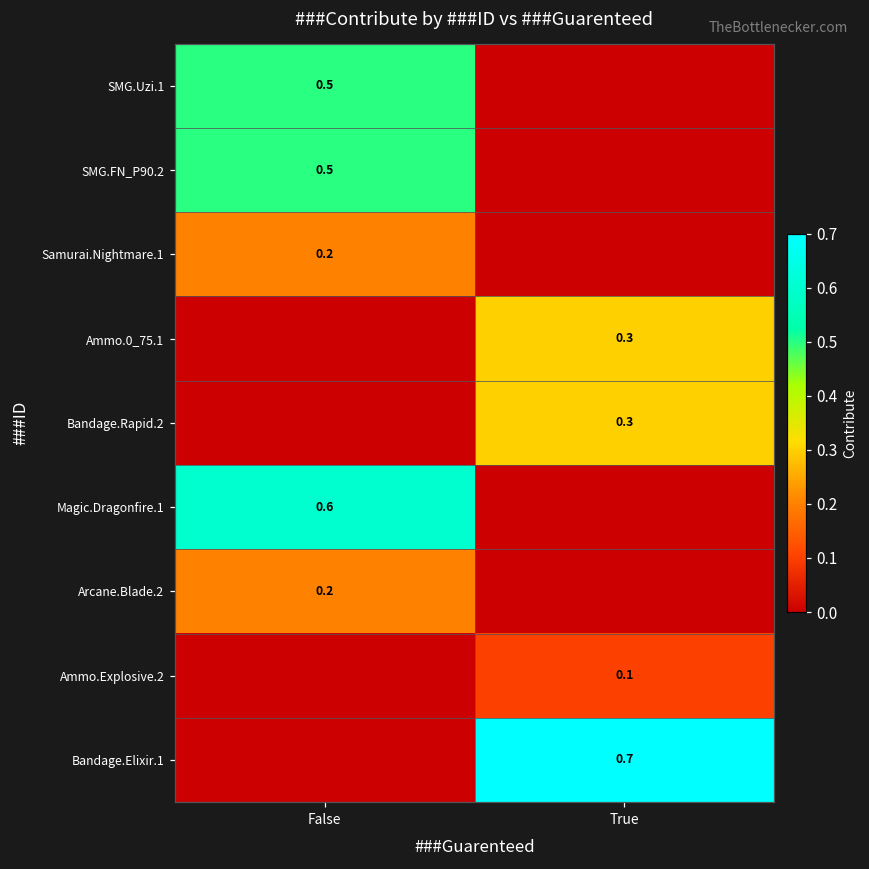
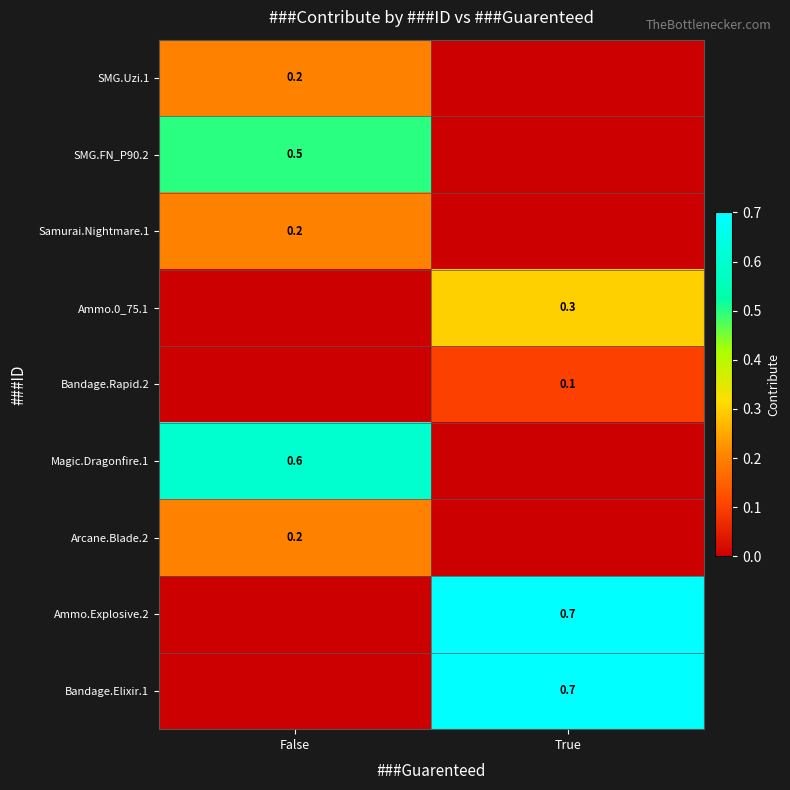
SMG.Uzi.1, False: 0.5 -> 0.2
Bandage.Rapid.2, True: 0.3 -> 0.1
Ammo.Explosive.2, True: 0.1 -> 0.7
